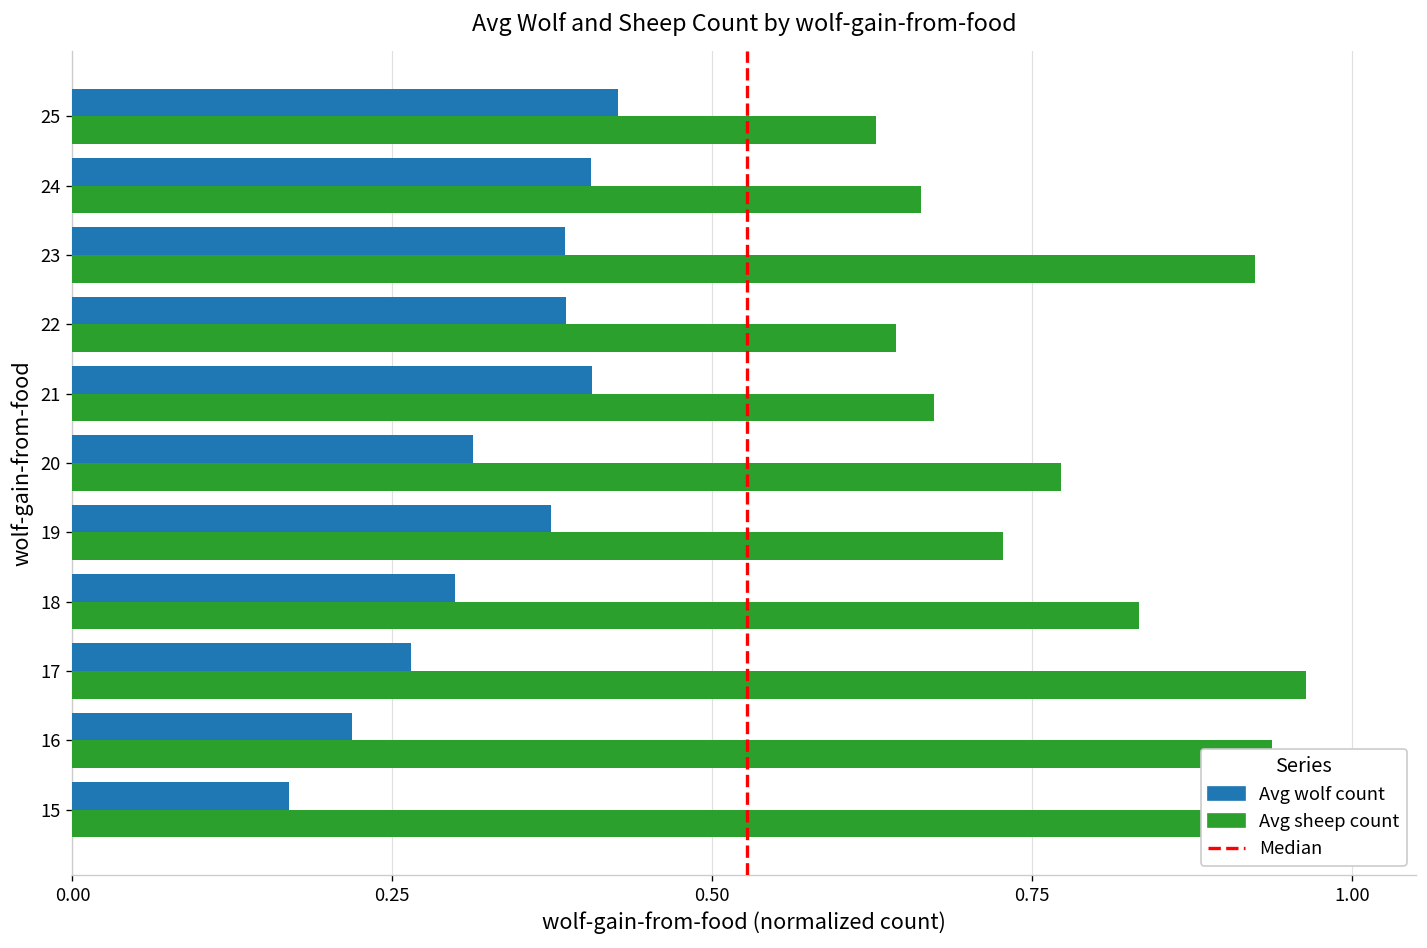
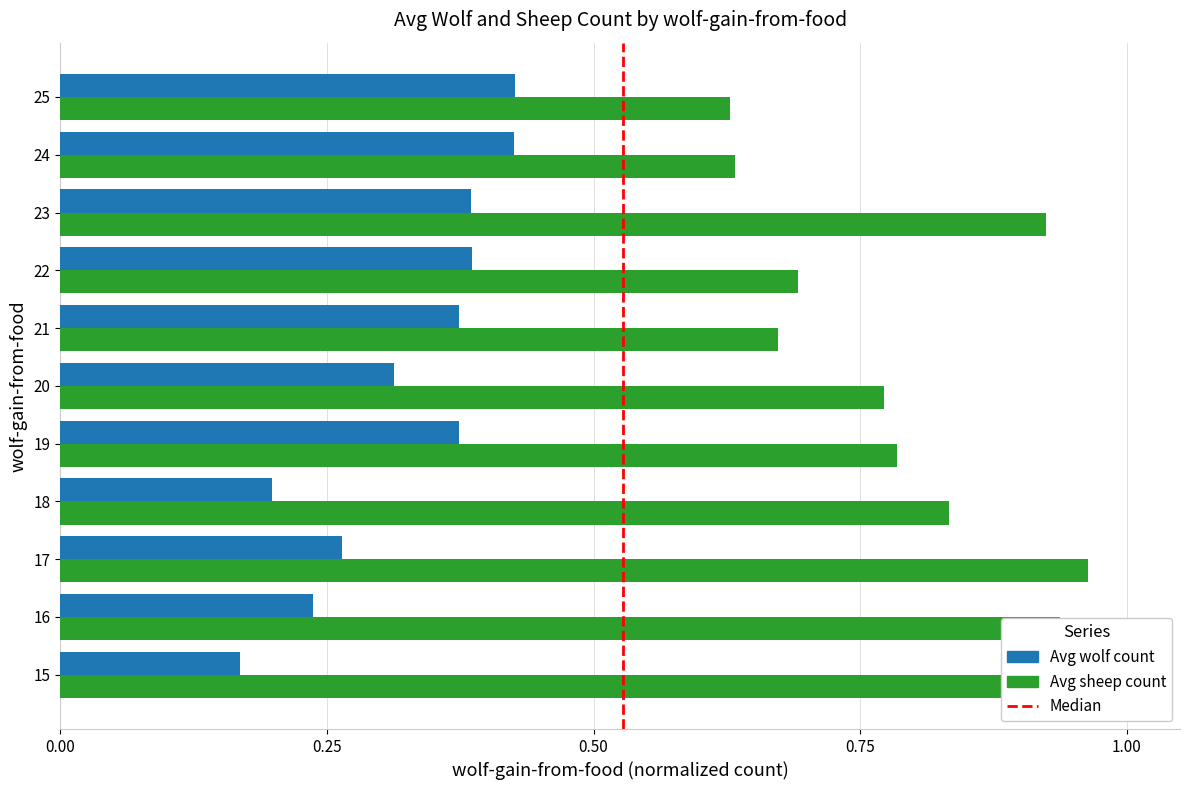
Avg wolf count, 24: 0.405 -> 0.425
Avg sheep count, 24: 0.663 -> 0.633
Avg sheep count, 22: 0.644 -> 0.692
Avg wolf count, 21: 0.406 -> 0.374
Avg sheep count, 19: 0.727 -> 0.785
Avg wolf count, 18: 0.299 -> 0.198
Avg wolf count, 16: 0.218 -> 0.236
